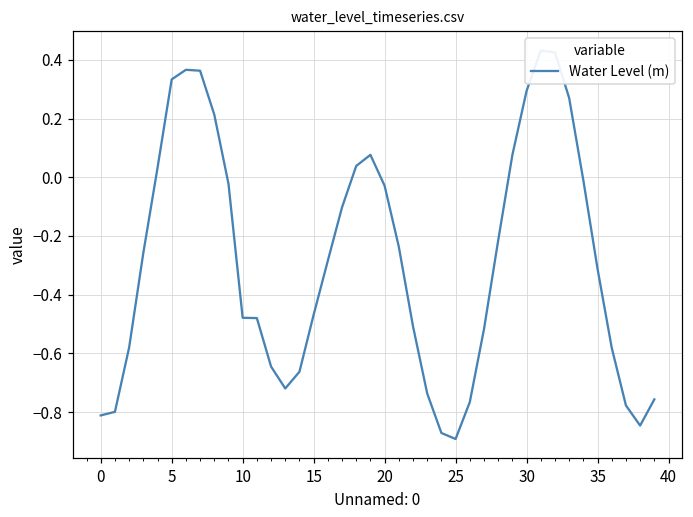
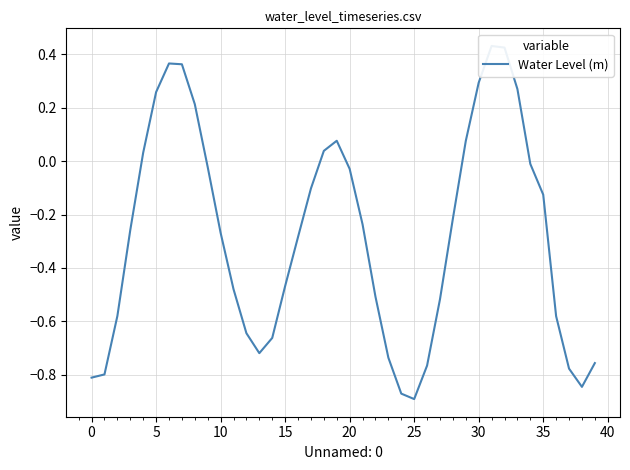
5: 0.33 -> 0.26
10: -0.48 -> -0.27
35: -0.31 -> -0.13
